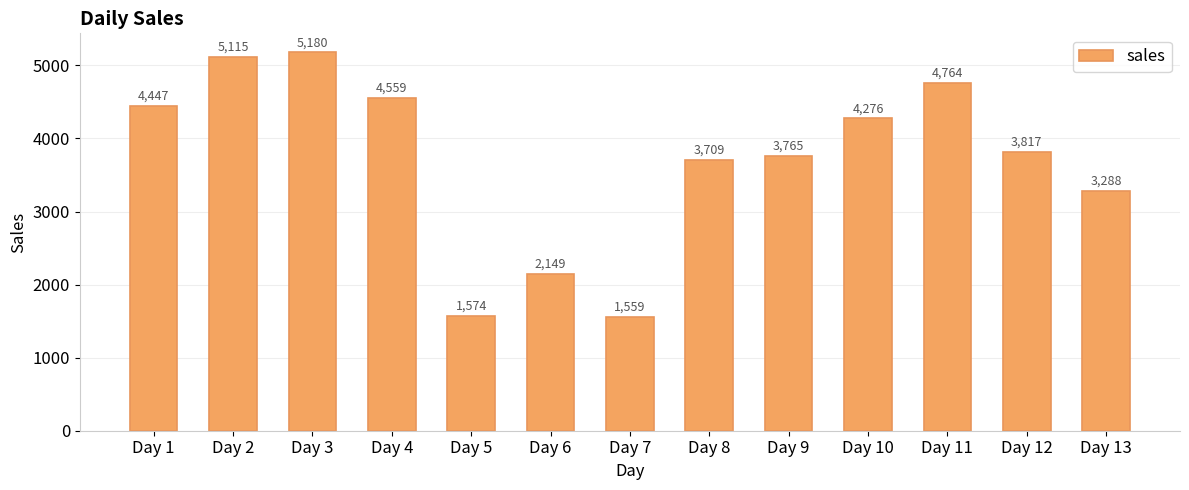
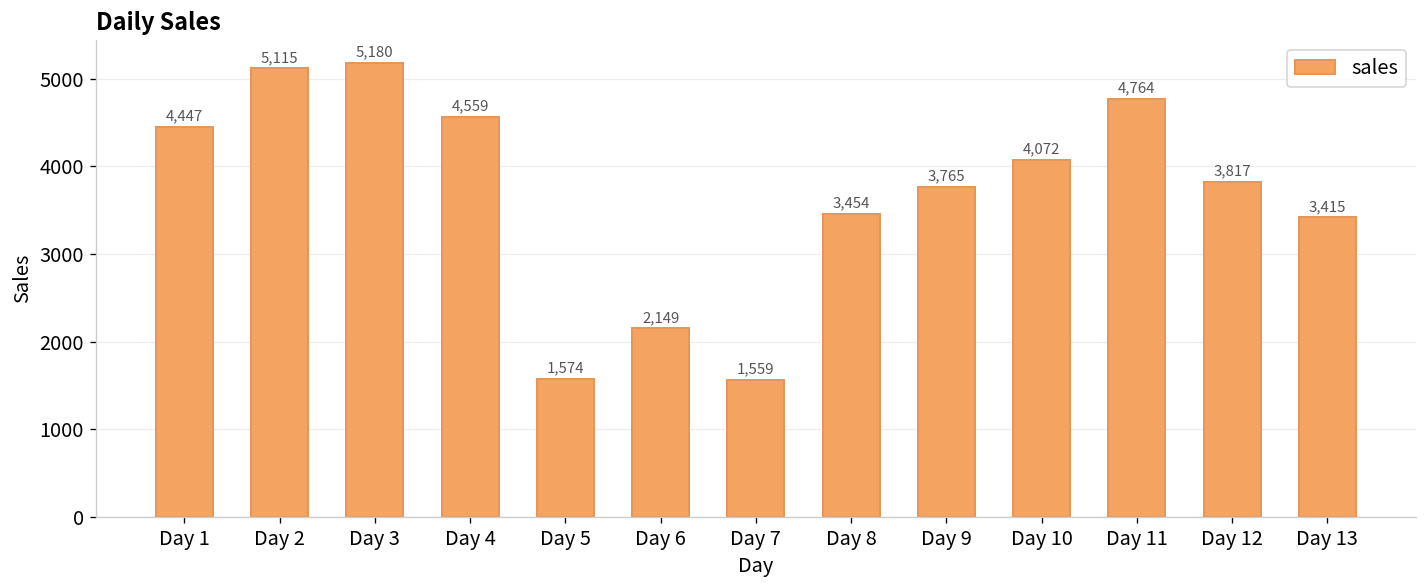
Day 8: 3,709 -> 3,454
Day 10: 4,276 -> 4,072
Day 13: 3,288 -> 3,415
